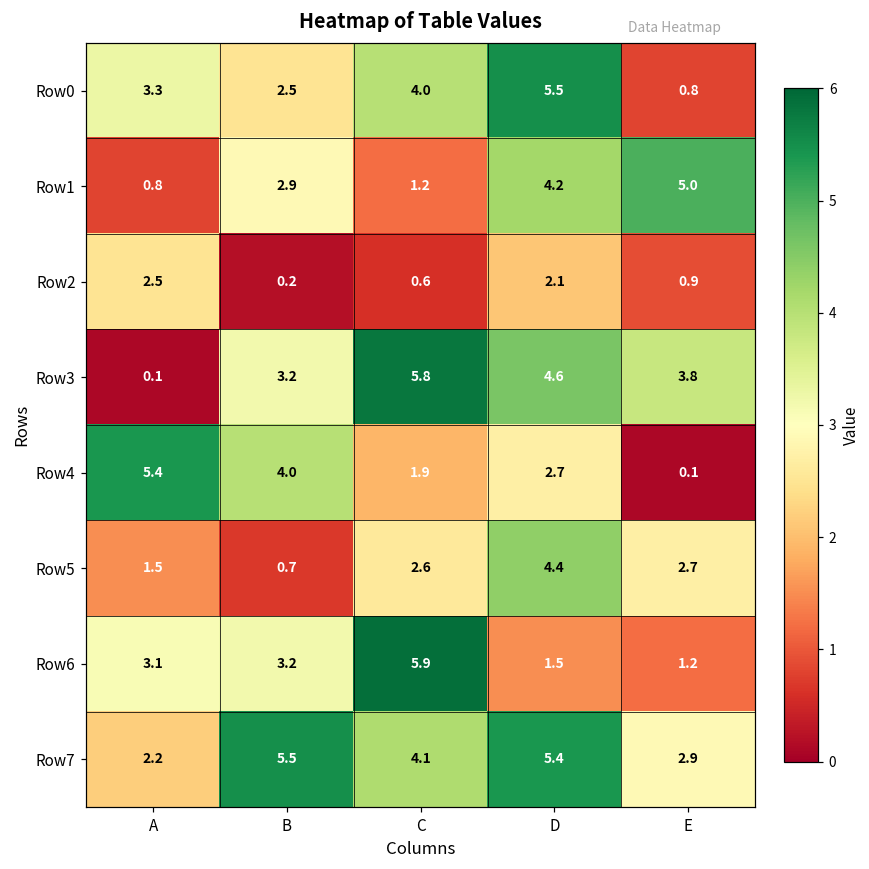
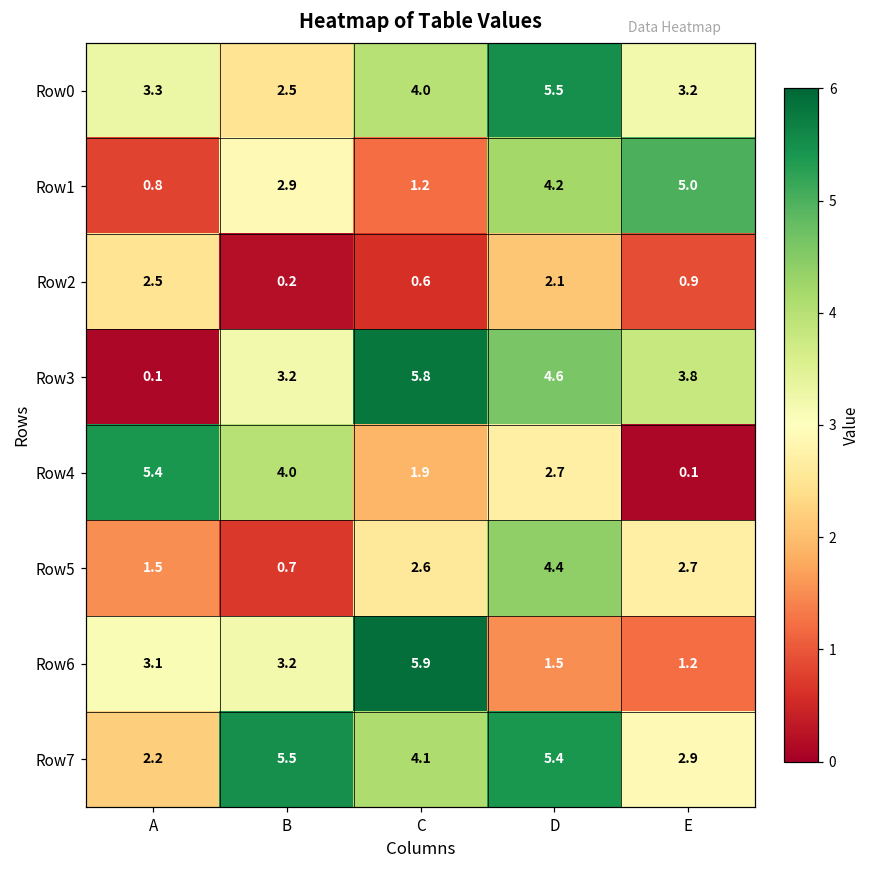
Row0, E: 0.8 -> 3.2
